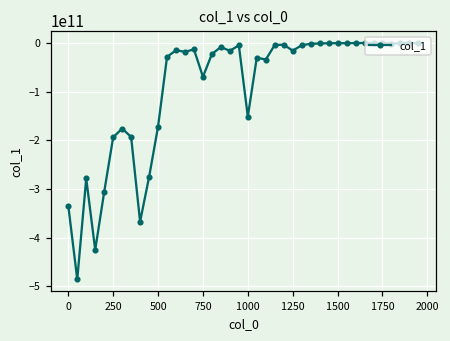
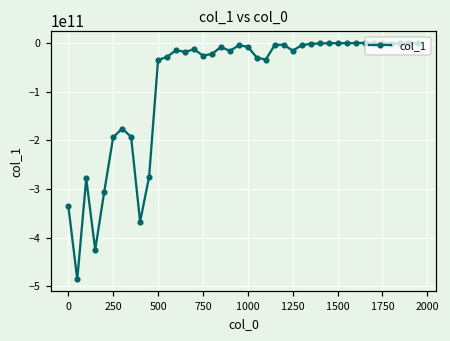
500: -170000000000 -> -30000000000
750: -70000000000 -> -30000000000
1000: -150000000000 -> -10000000000
